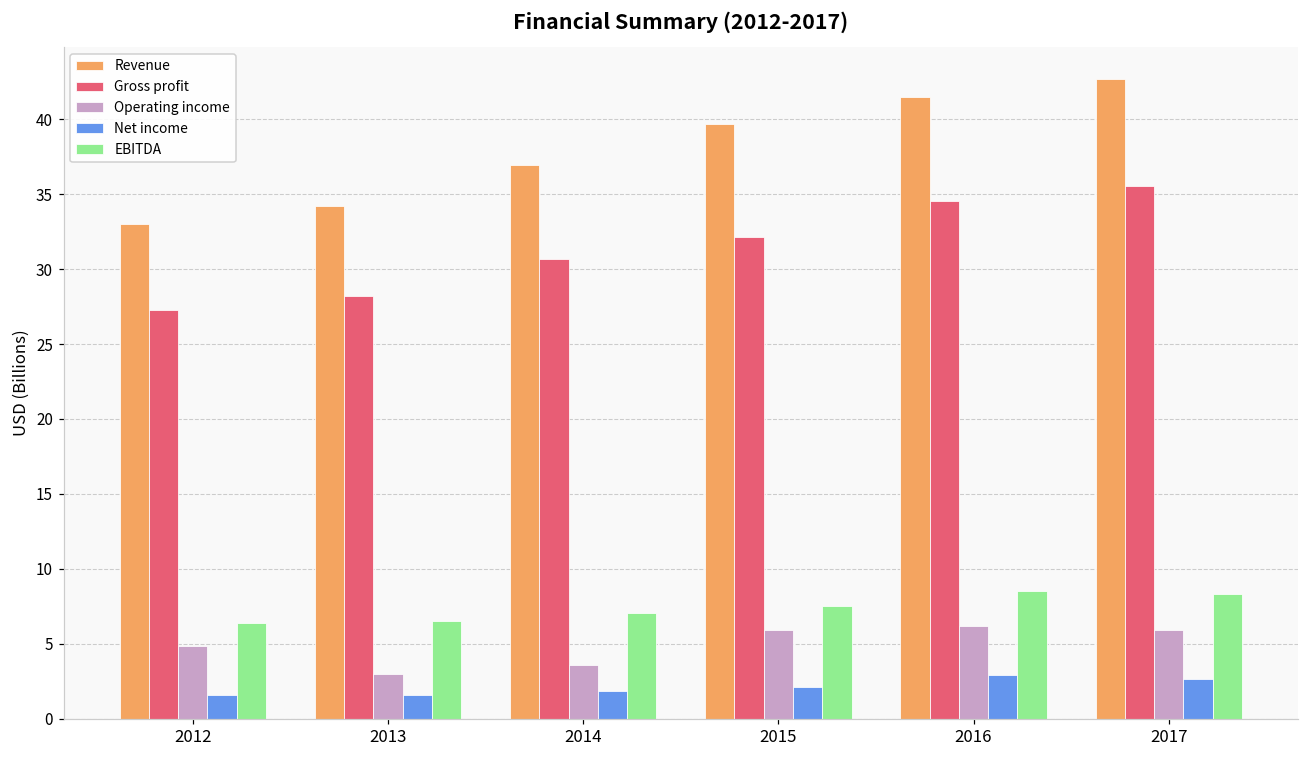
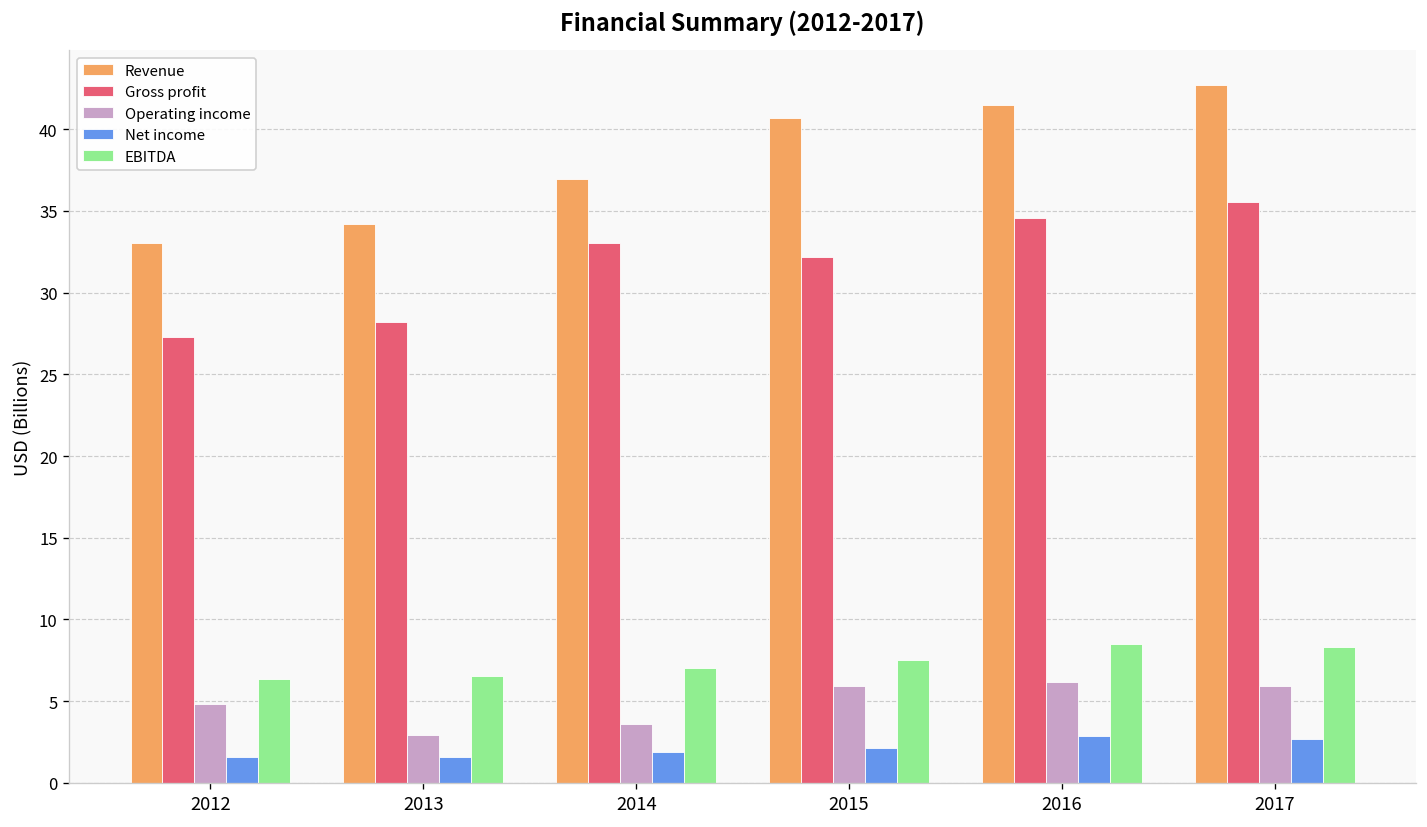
Gross profit, 2014: 30.7 -> 33.0
Revenue, 2015: 39.7 -> 40.7
